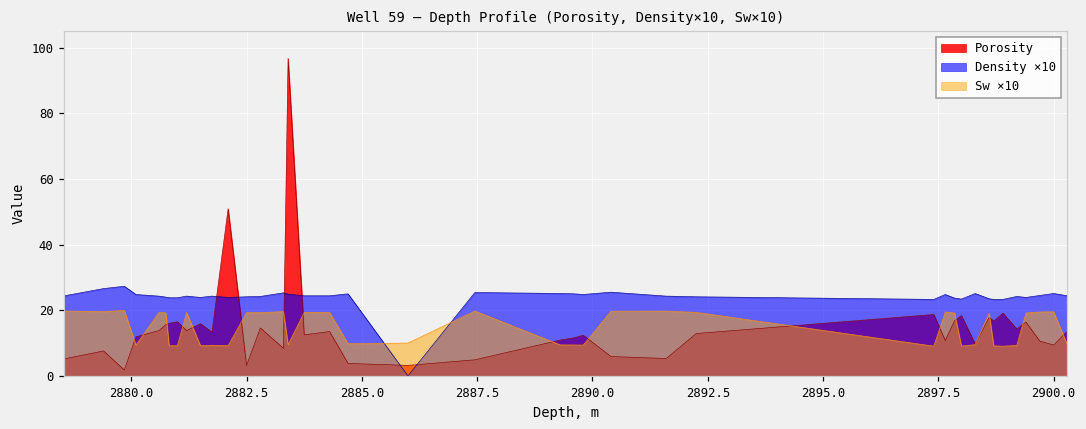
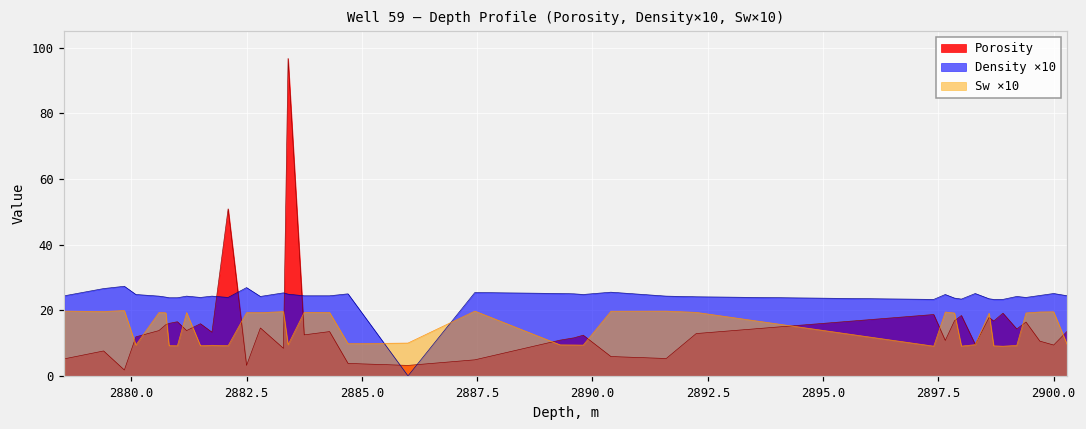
Density ×10, 2882.5: 24 -> 27
